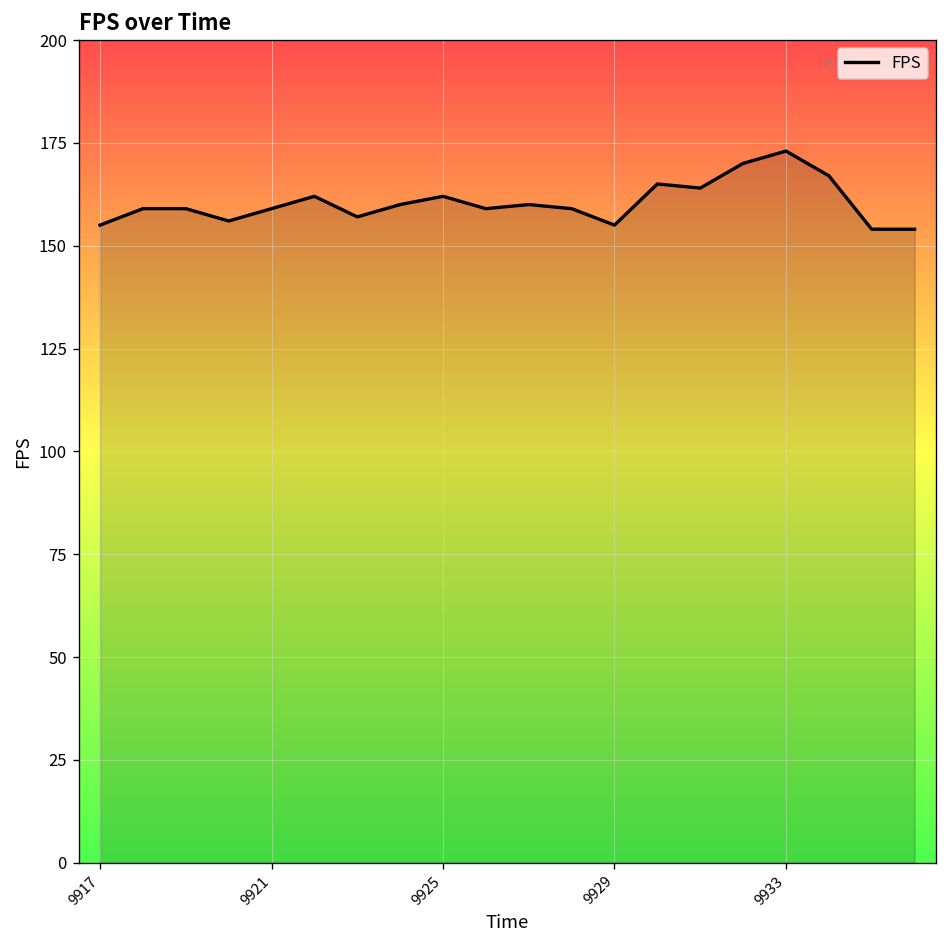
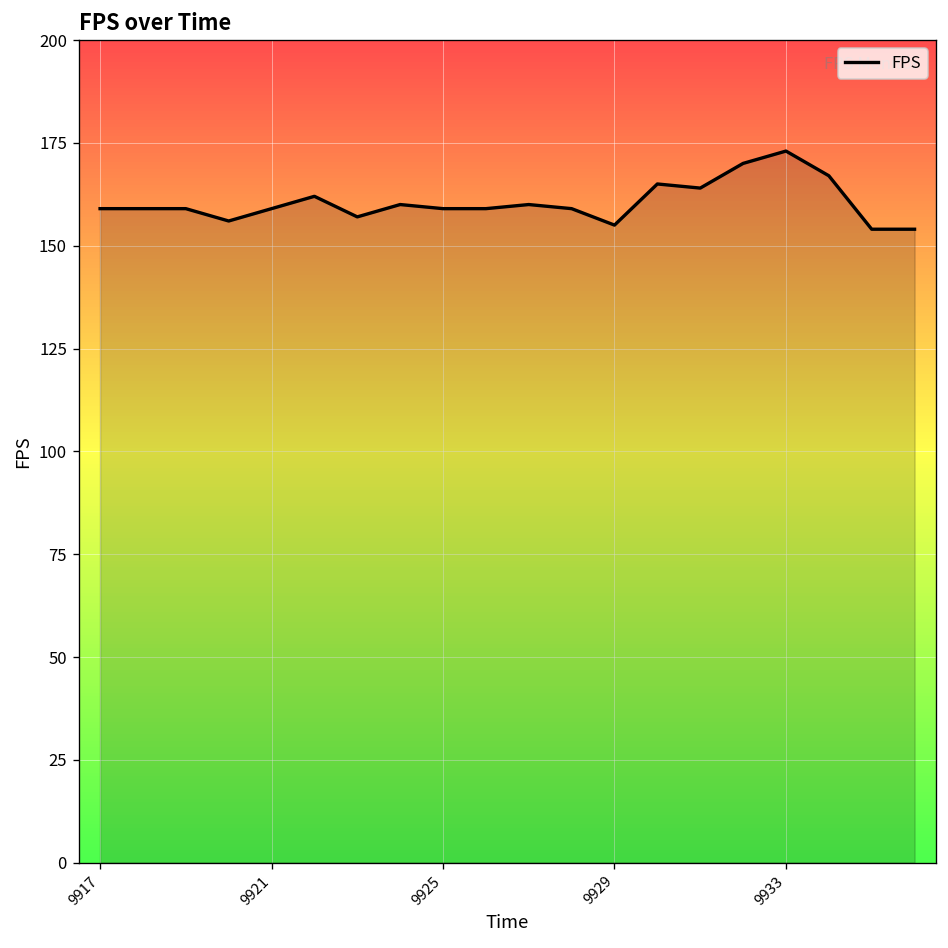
9917: 155 -> 159
9925: 162 -> 159
